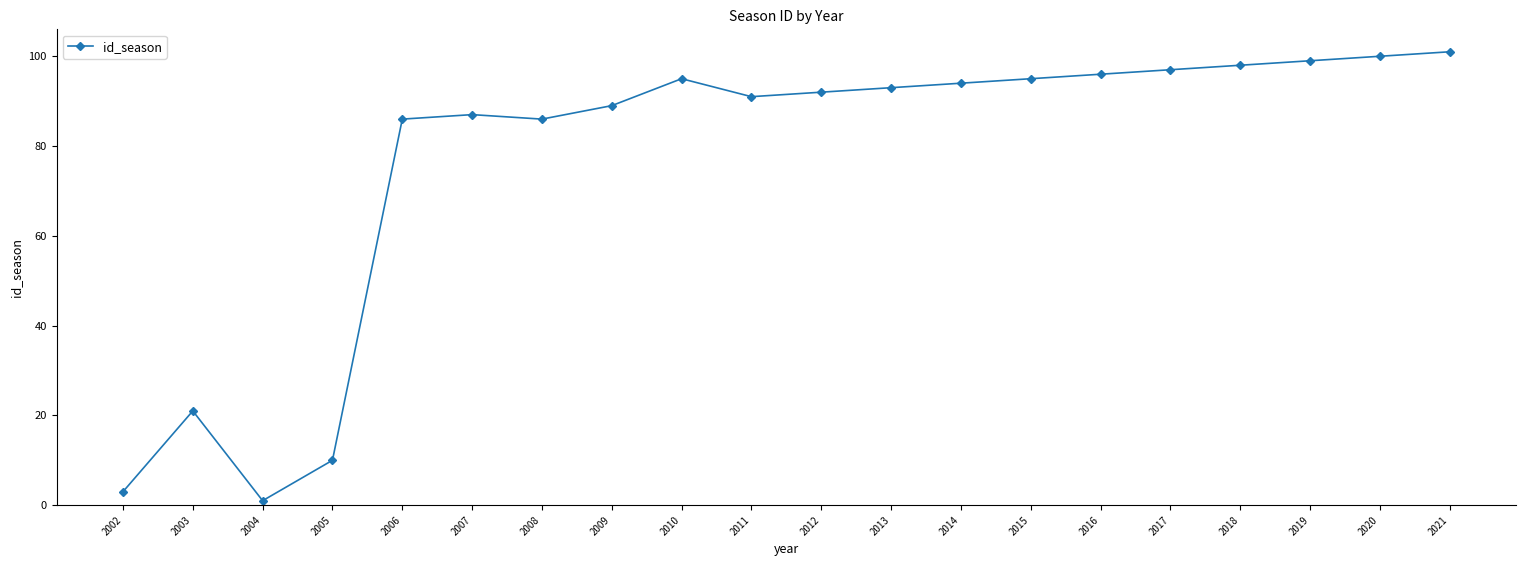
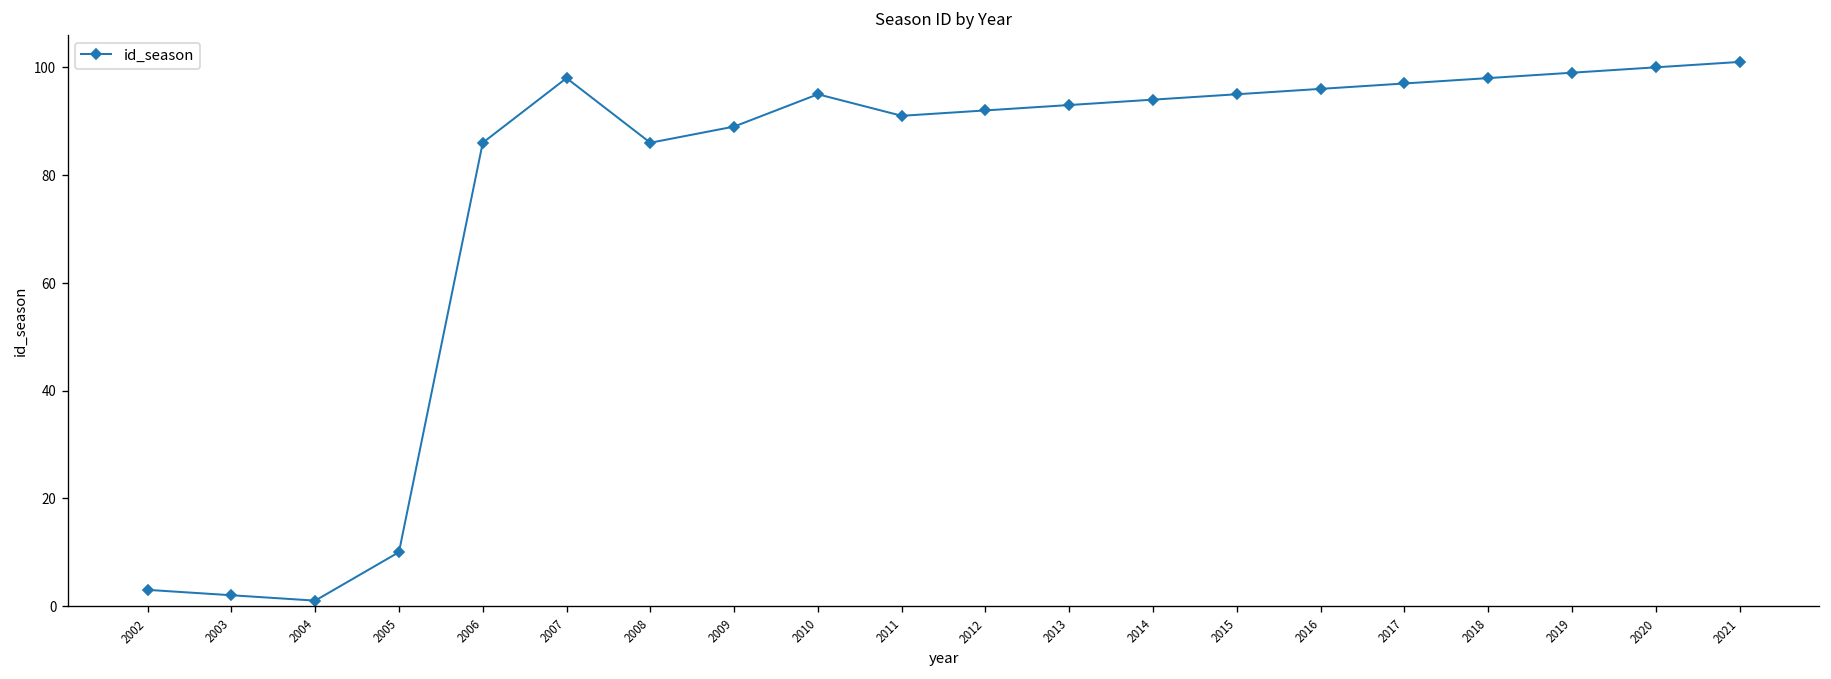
2003: 21 -> 2
2007: 87 -> 98
